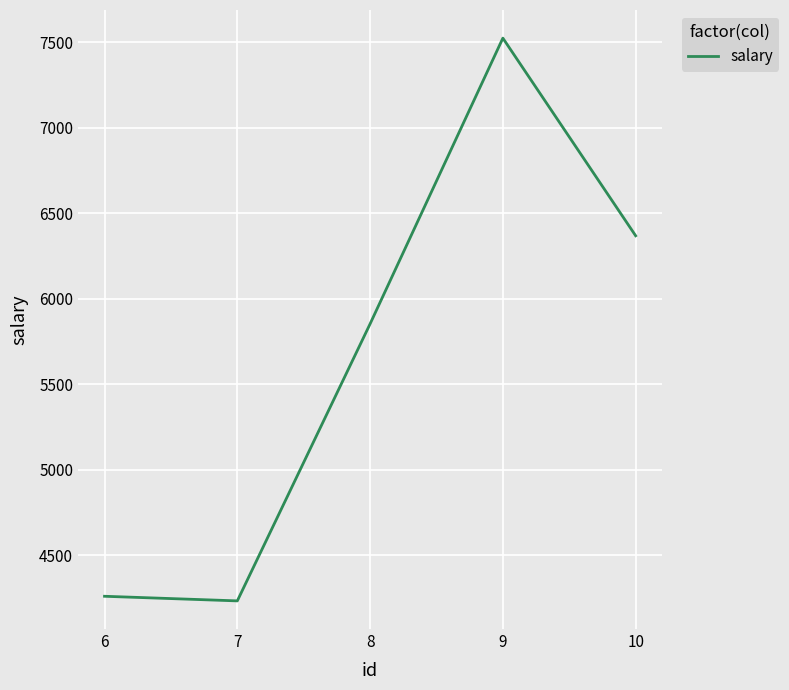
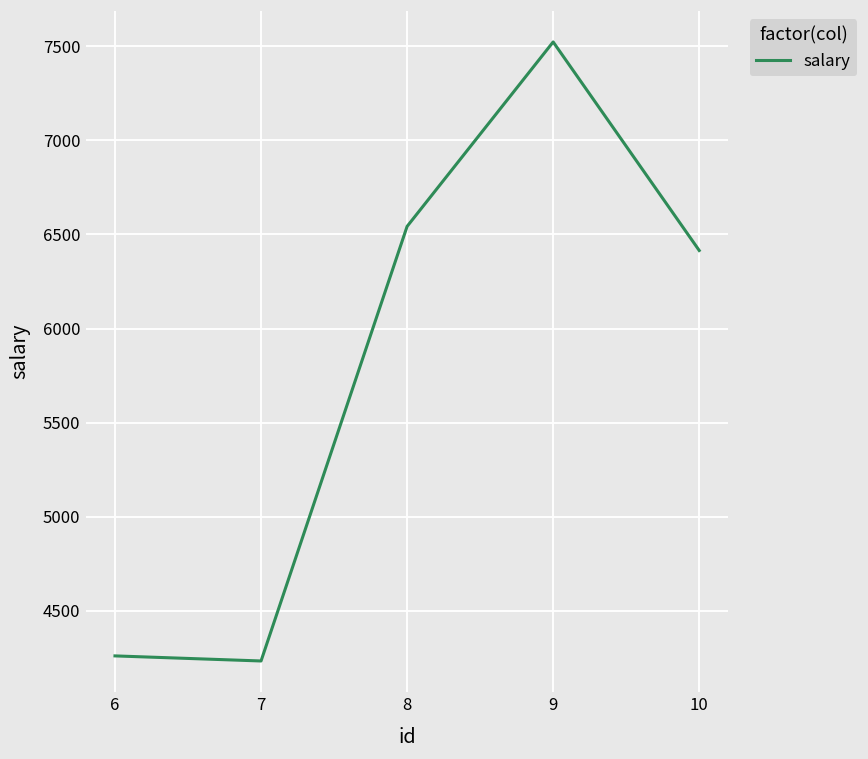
8: 5850 -> 6540
10: 6370 -> 6420
